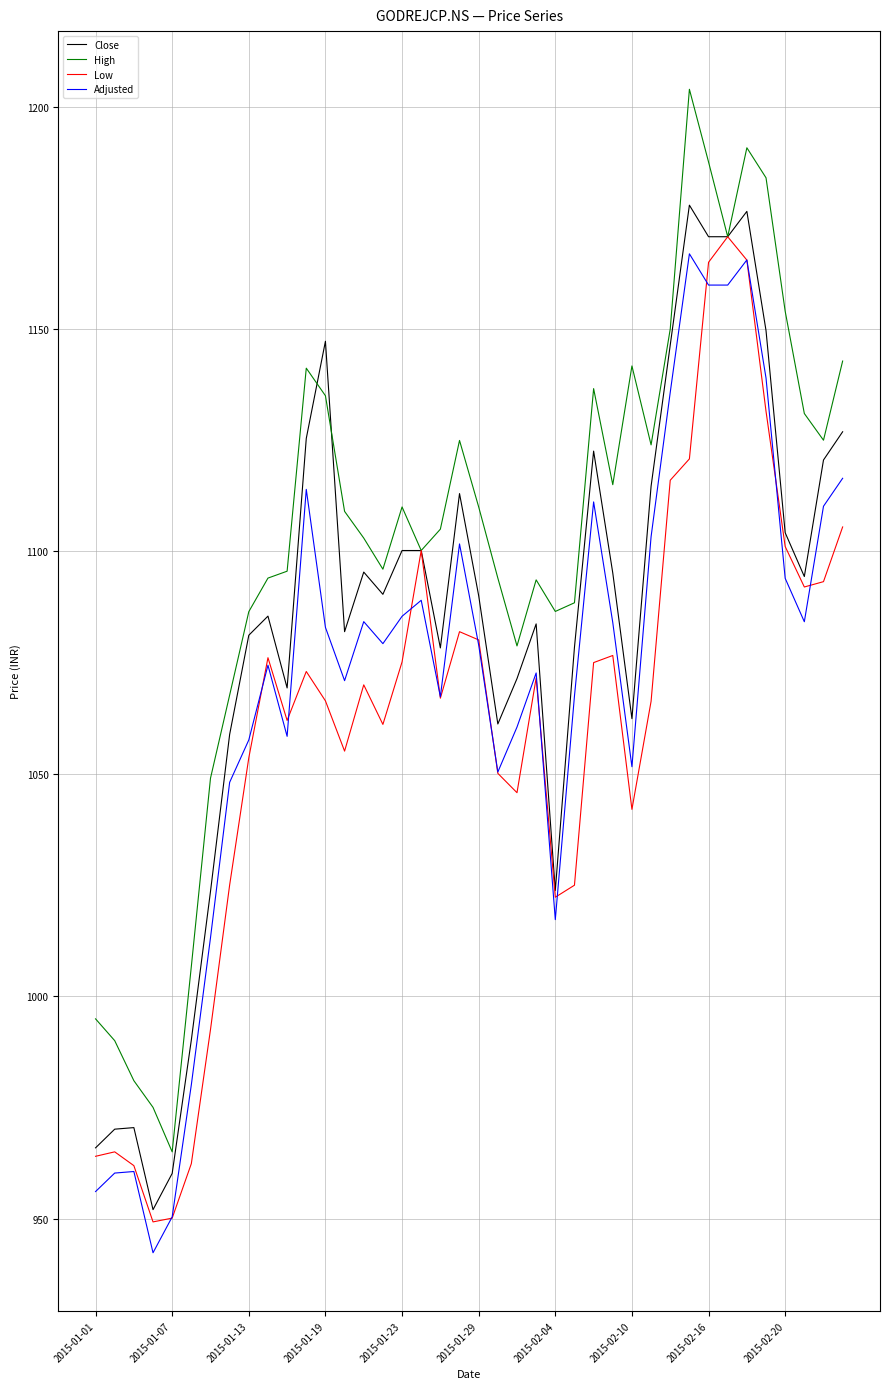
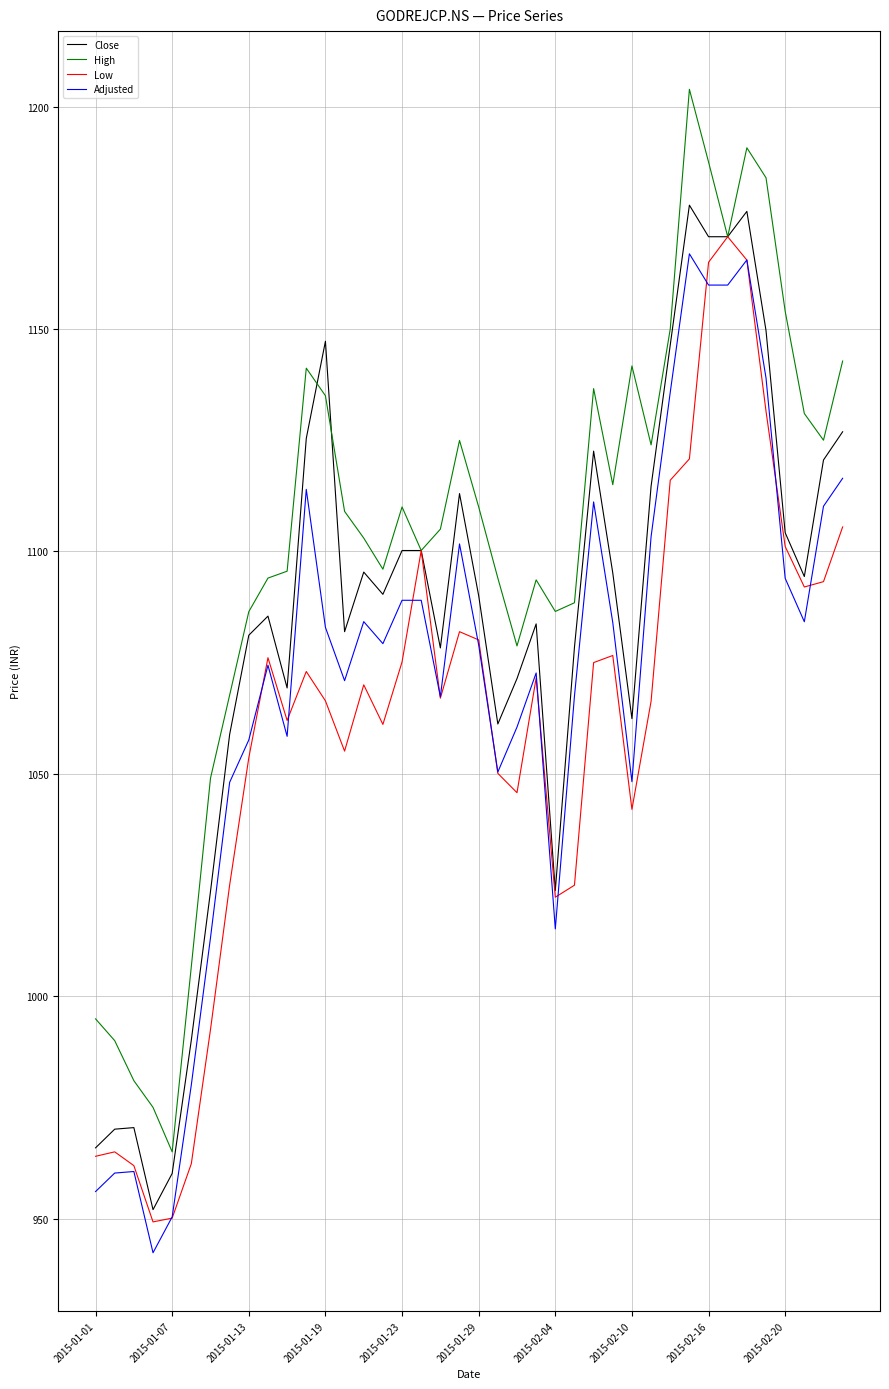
Adjusted, 2015-01-23: 1085 -> 1089
Adjusted, 2015-02-04: 1017 -> 1015
Adjusted, 2015-02-10: 1052 -> 1048
